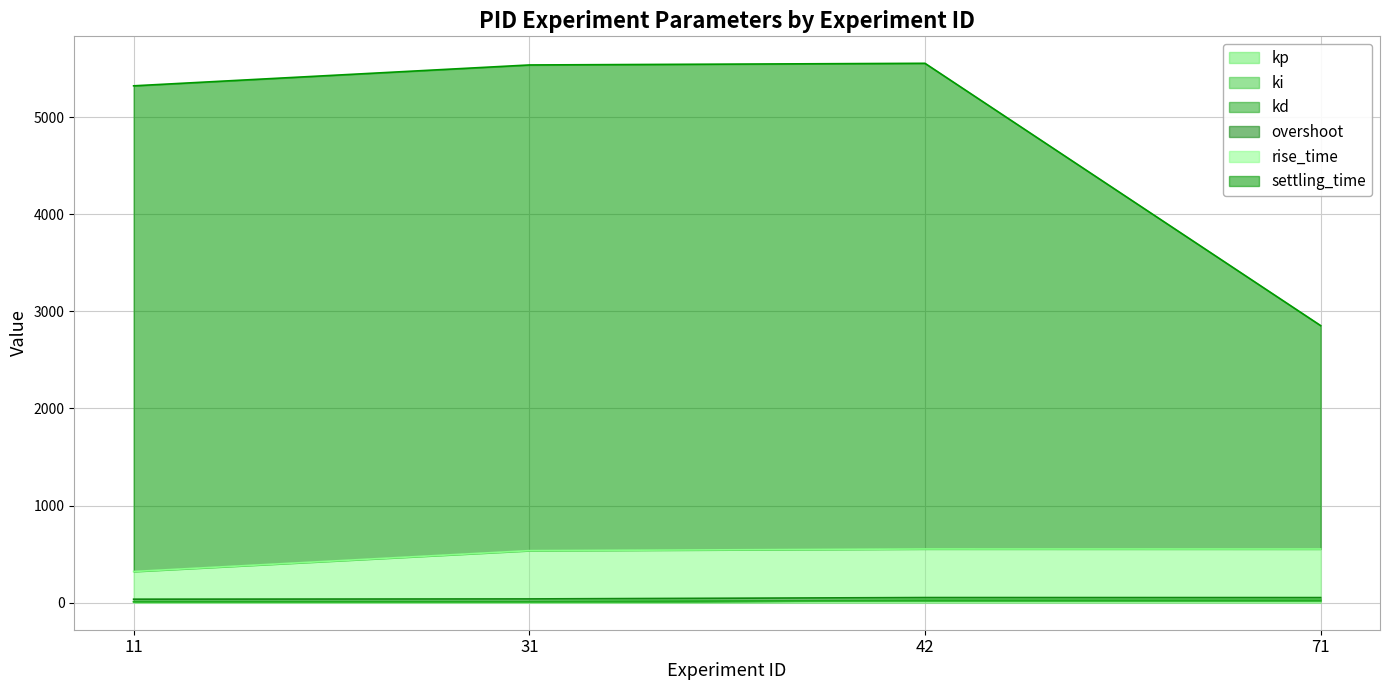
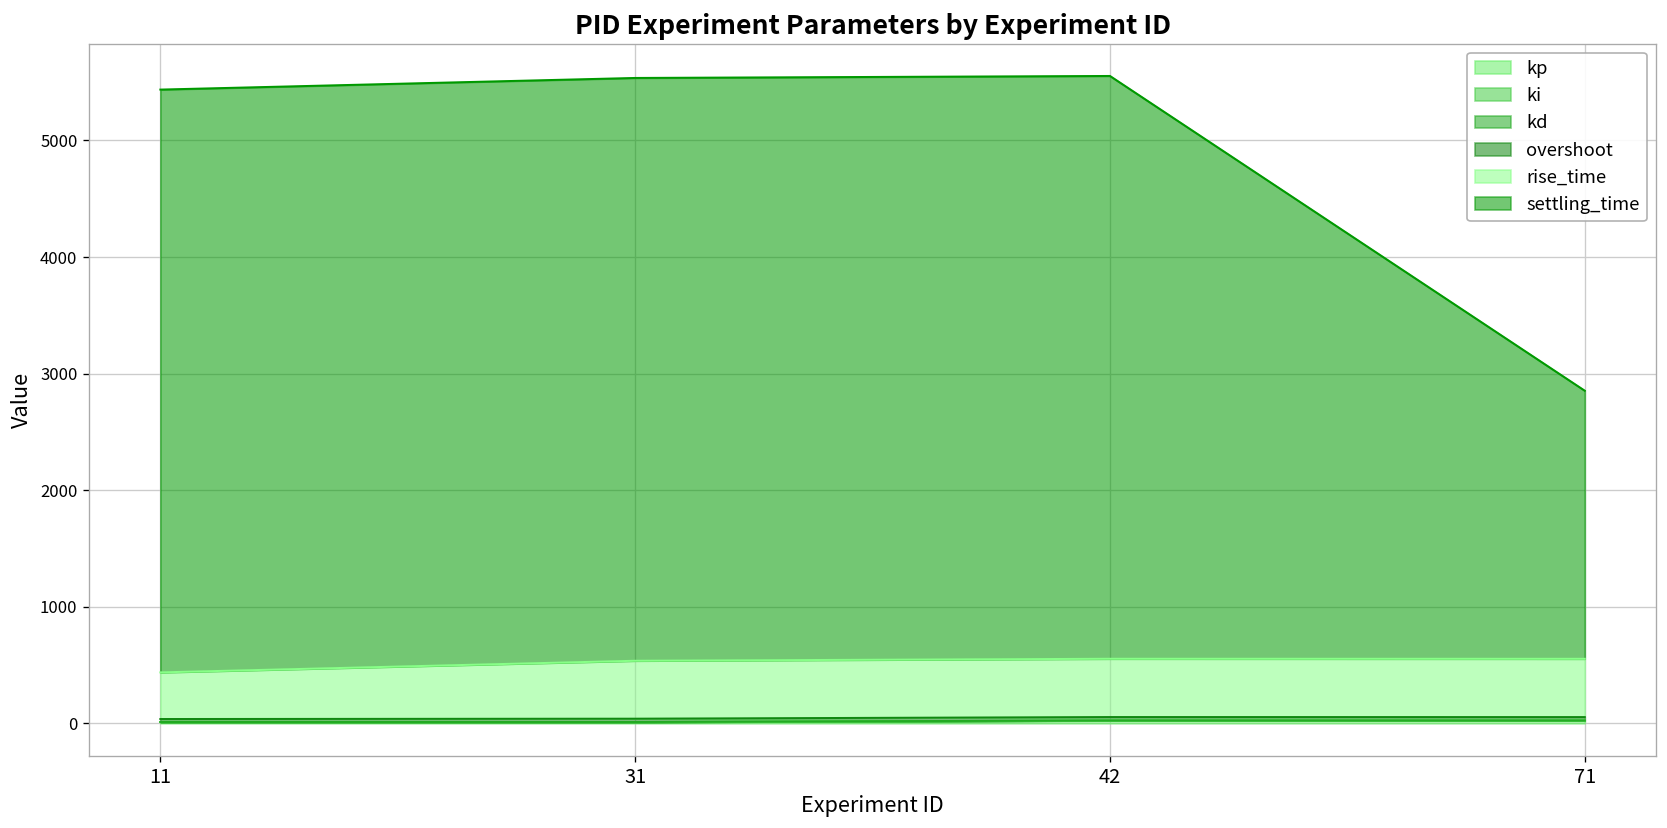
rise_time, 11: 300 -> 400
